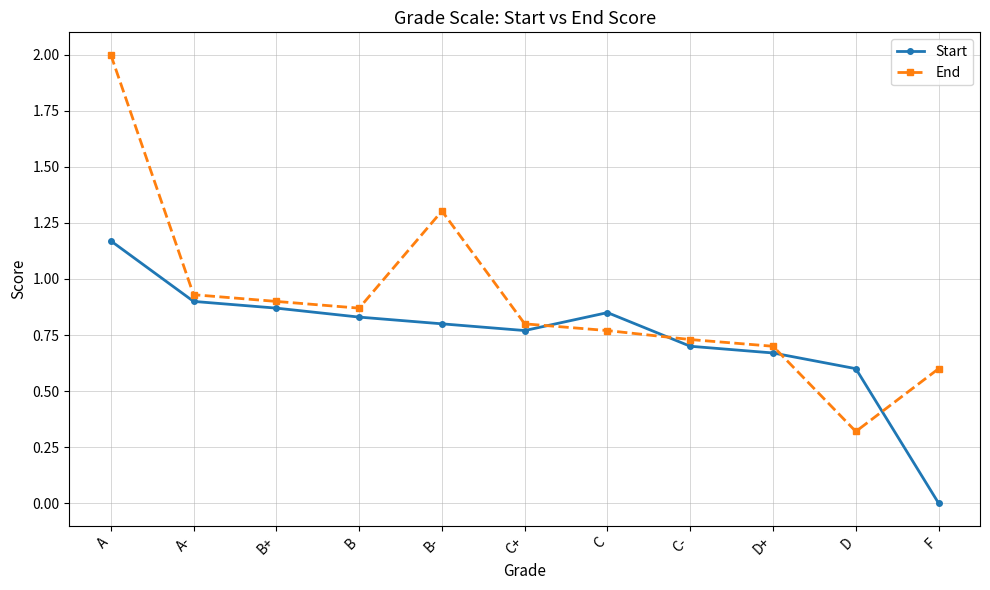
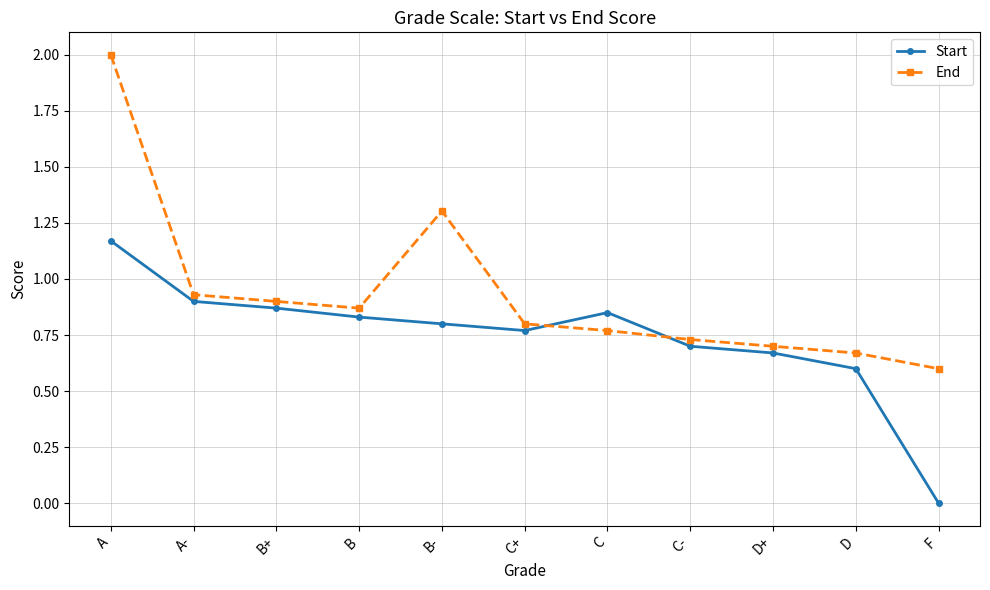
End, D: 0.32 -> 0.67
